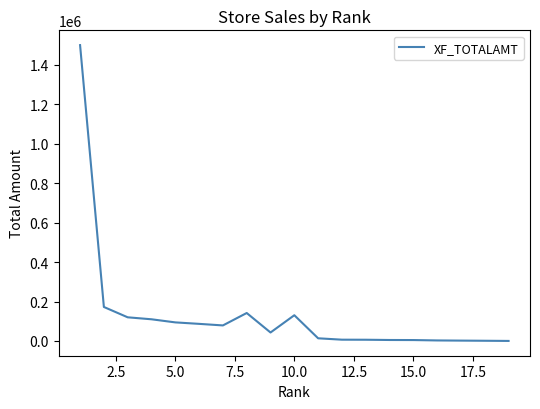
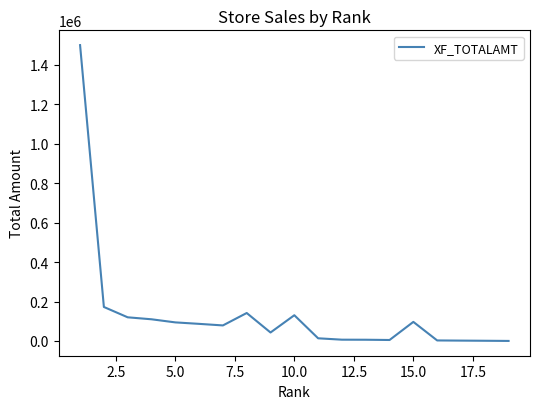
15.0: 0 -> 100000
